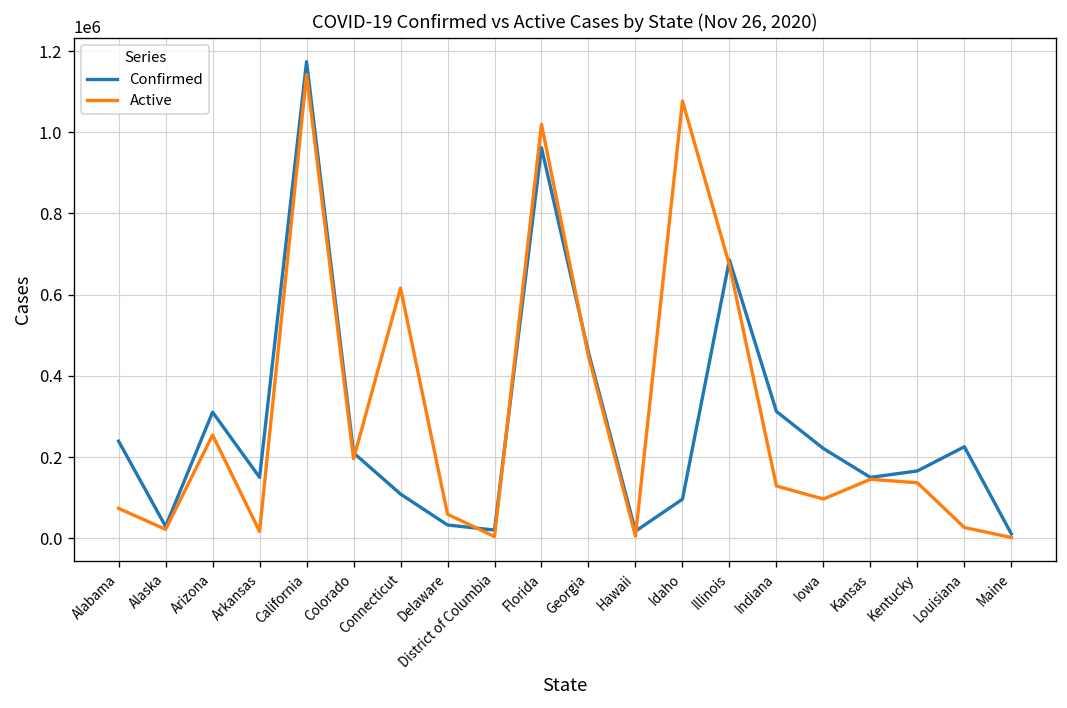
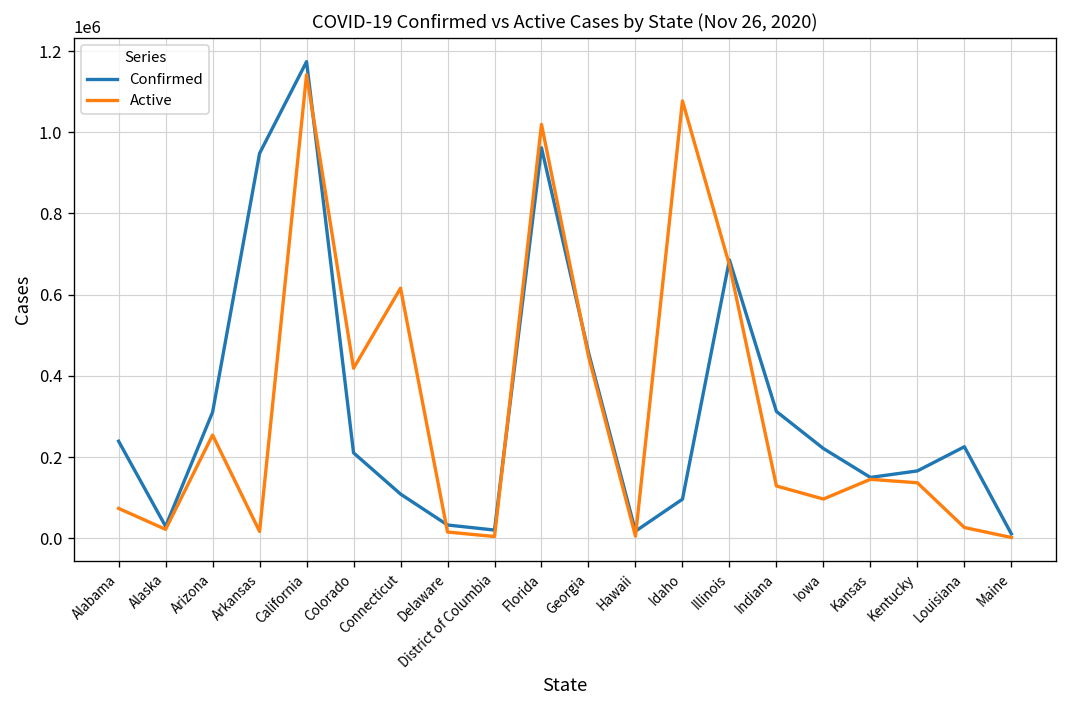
Confirmed, Arkansas: 150000 -> 950000
Active, Colorado: 200000 -> 420000
Active, Delaware: 60000 -> 20000
